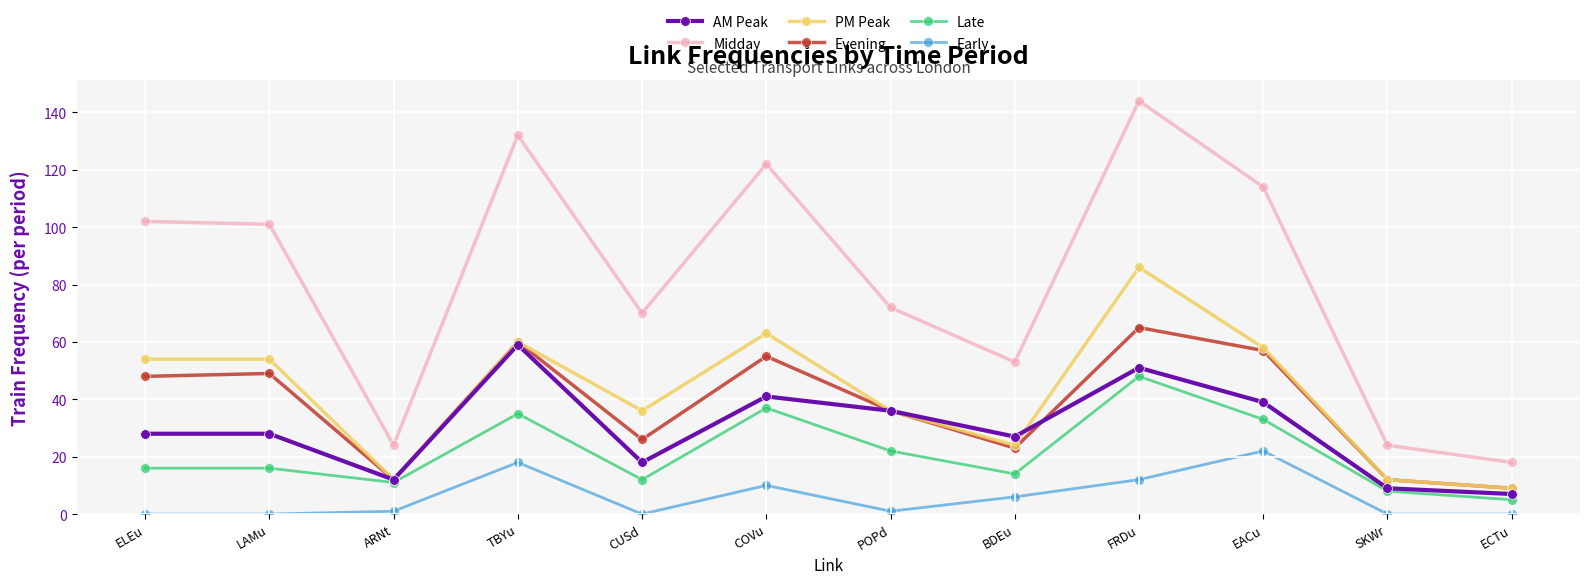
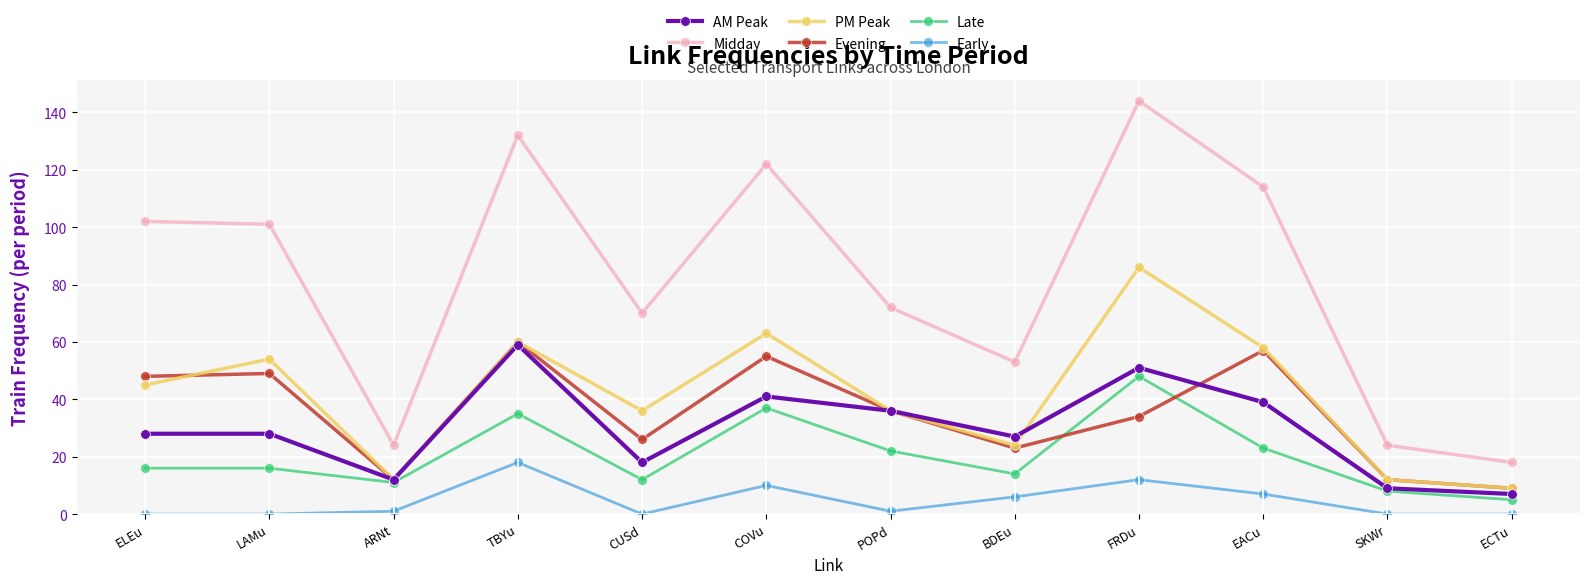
PM Peak, ELEu: 54 -> 45
Evening, FRDu: 65 -> 34
Late, EACu: 33 -> 23
Early, EACu: 22 -> 7
